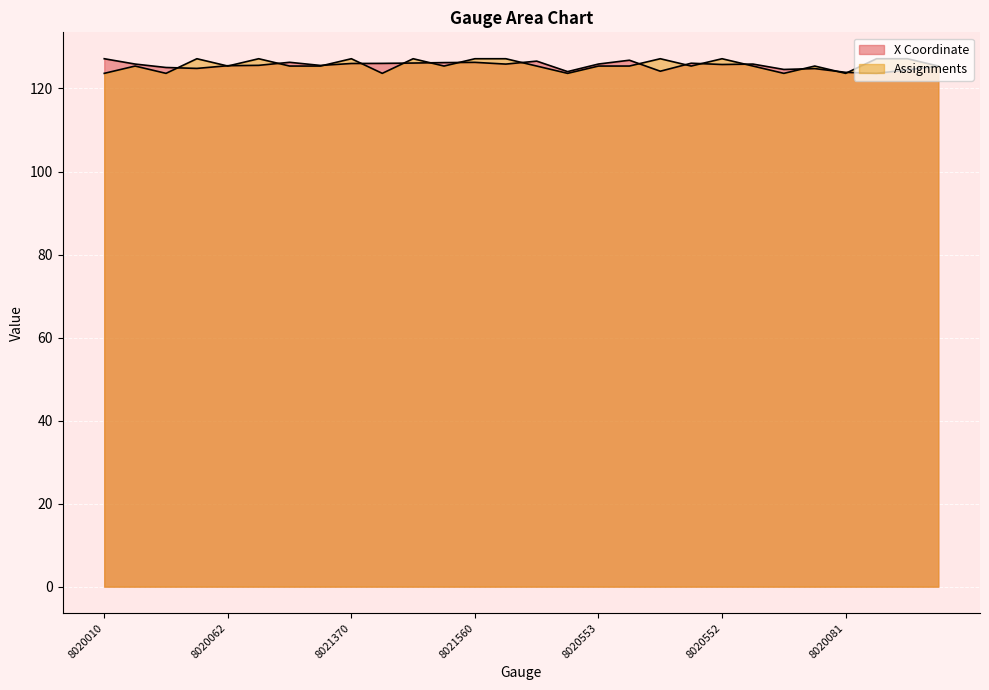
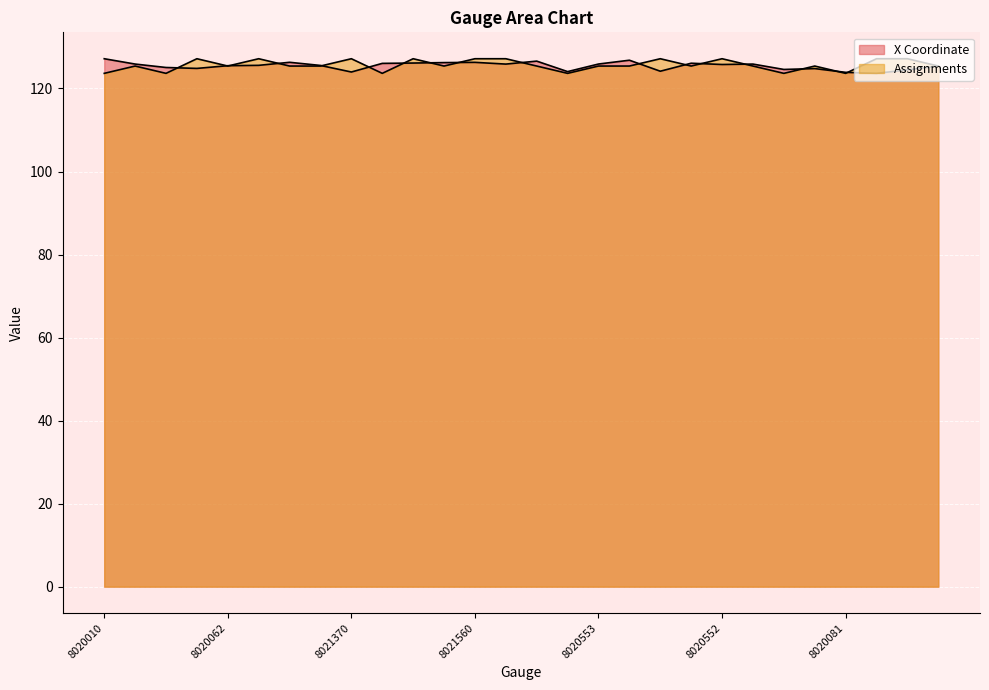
X Coordinate, 8021370: 126 -> 124
